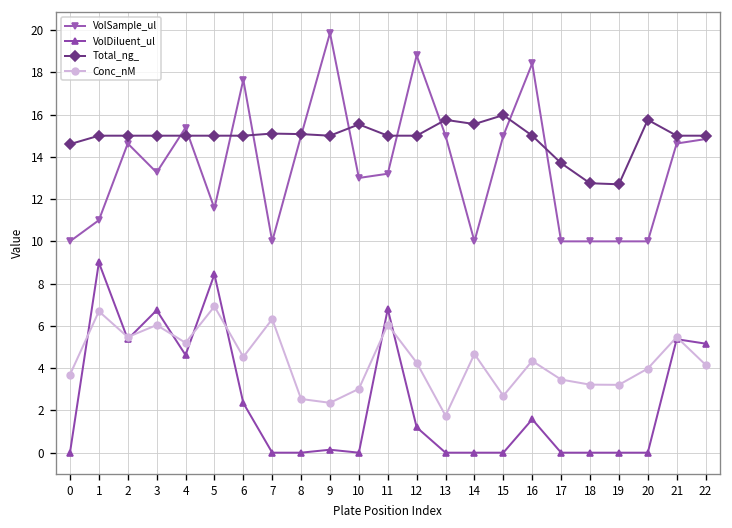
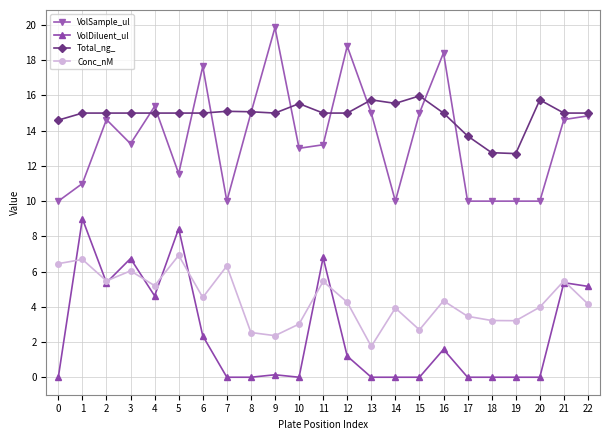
Conc_nM, 0: 3.7 -> 6.5
Conc_nM, 11: 6.1 -> 5.4
Conc_nM, 14: 4.7 -> 3.9
